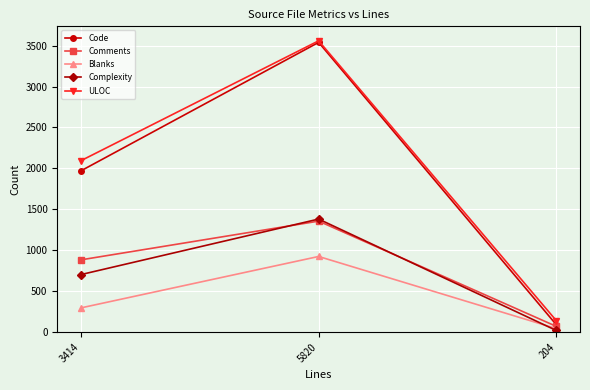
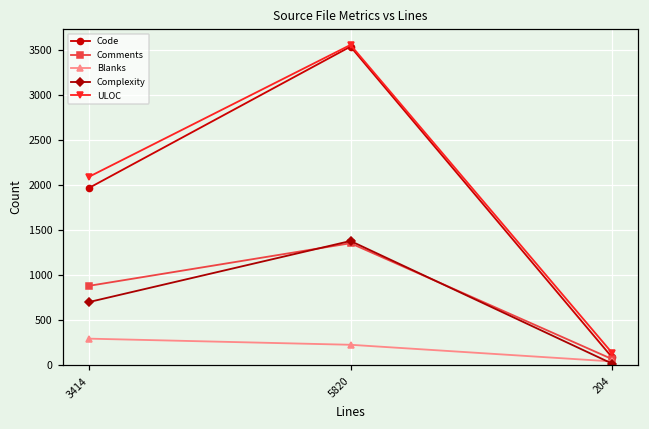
Blanks, 5820: 900 -> 200
